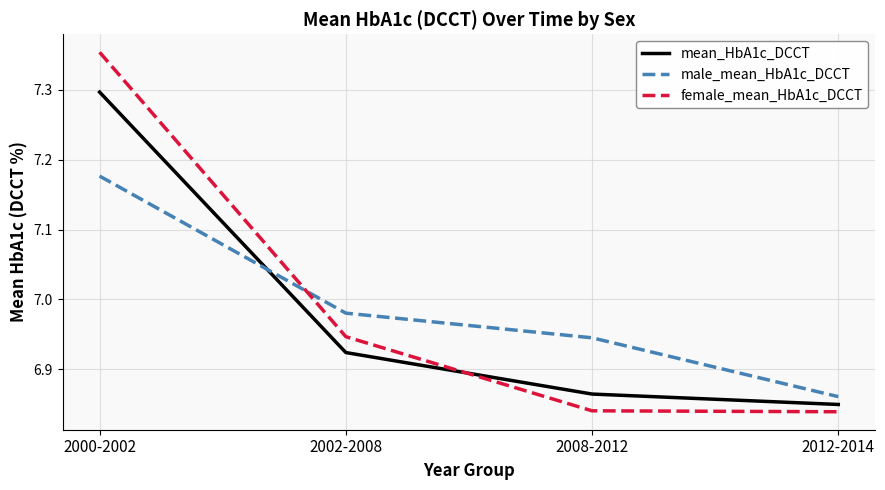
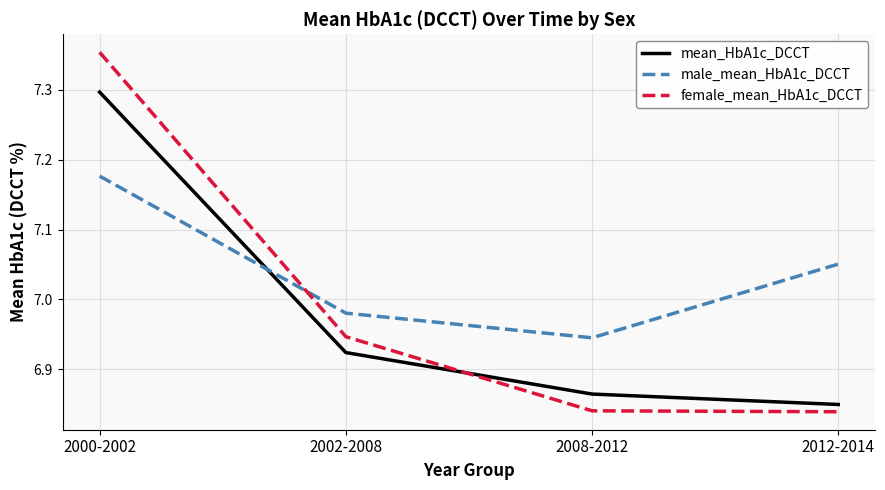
male_mean_HbA1c_DCCT, 2012-2014: 6.86 -> 7.05
